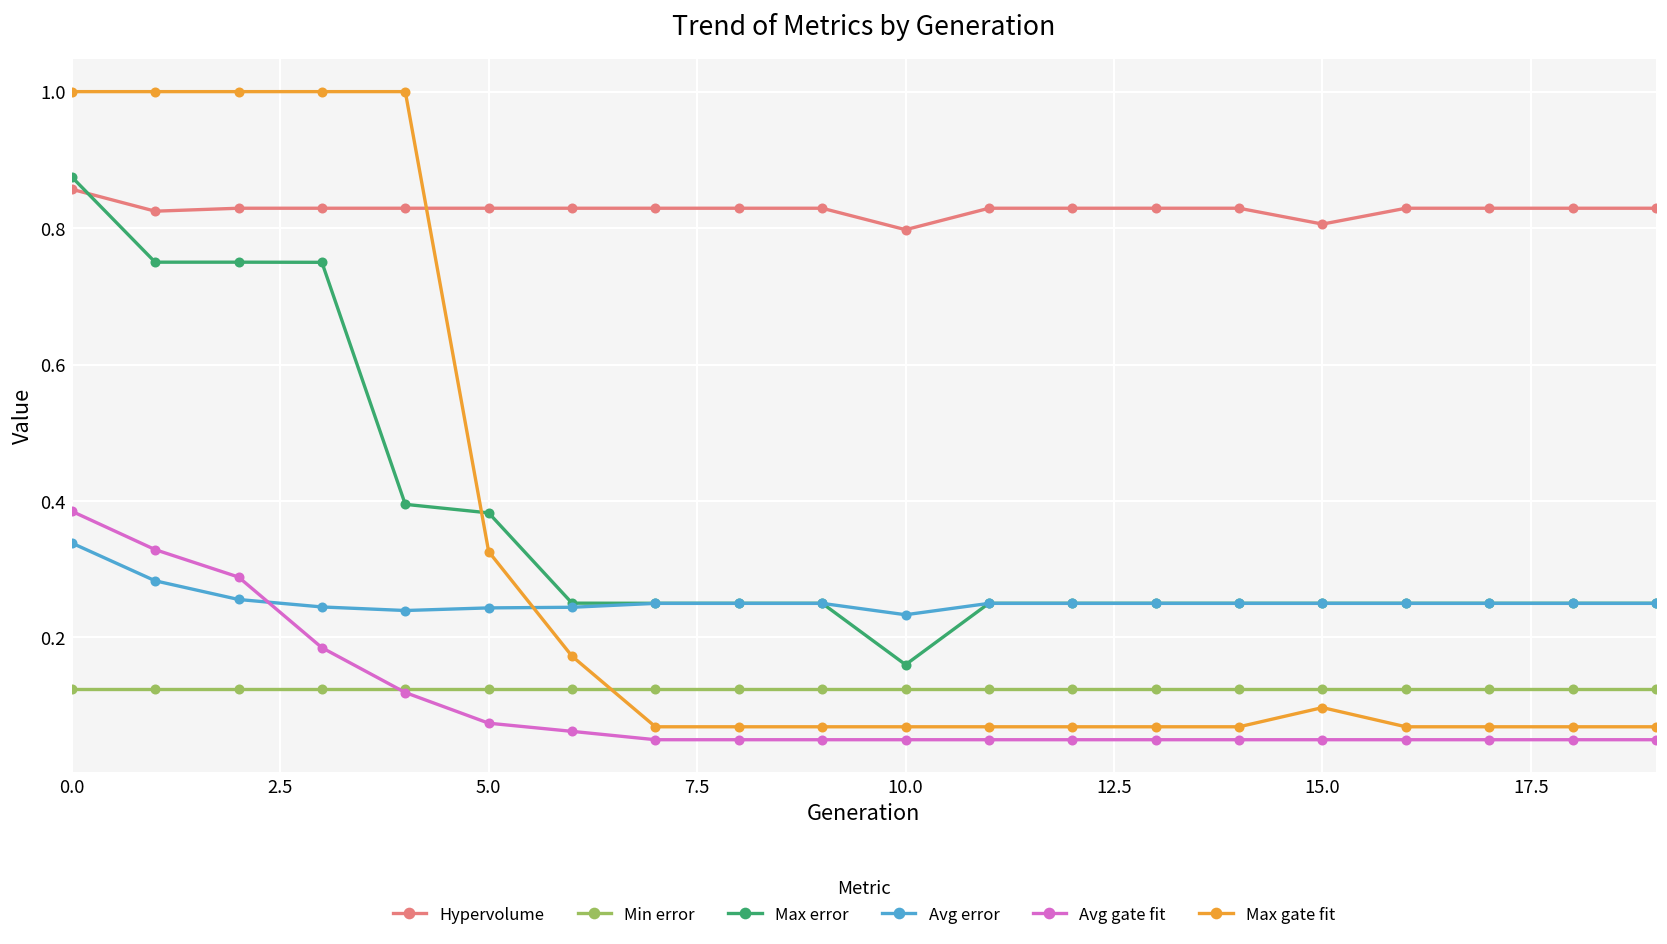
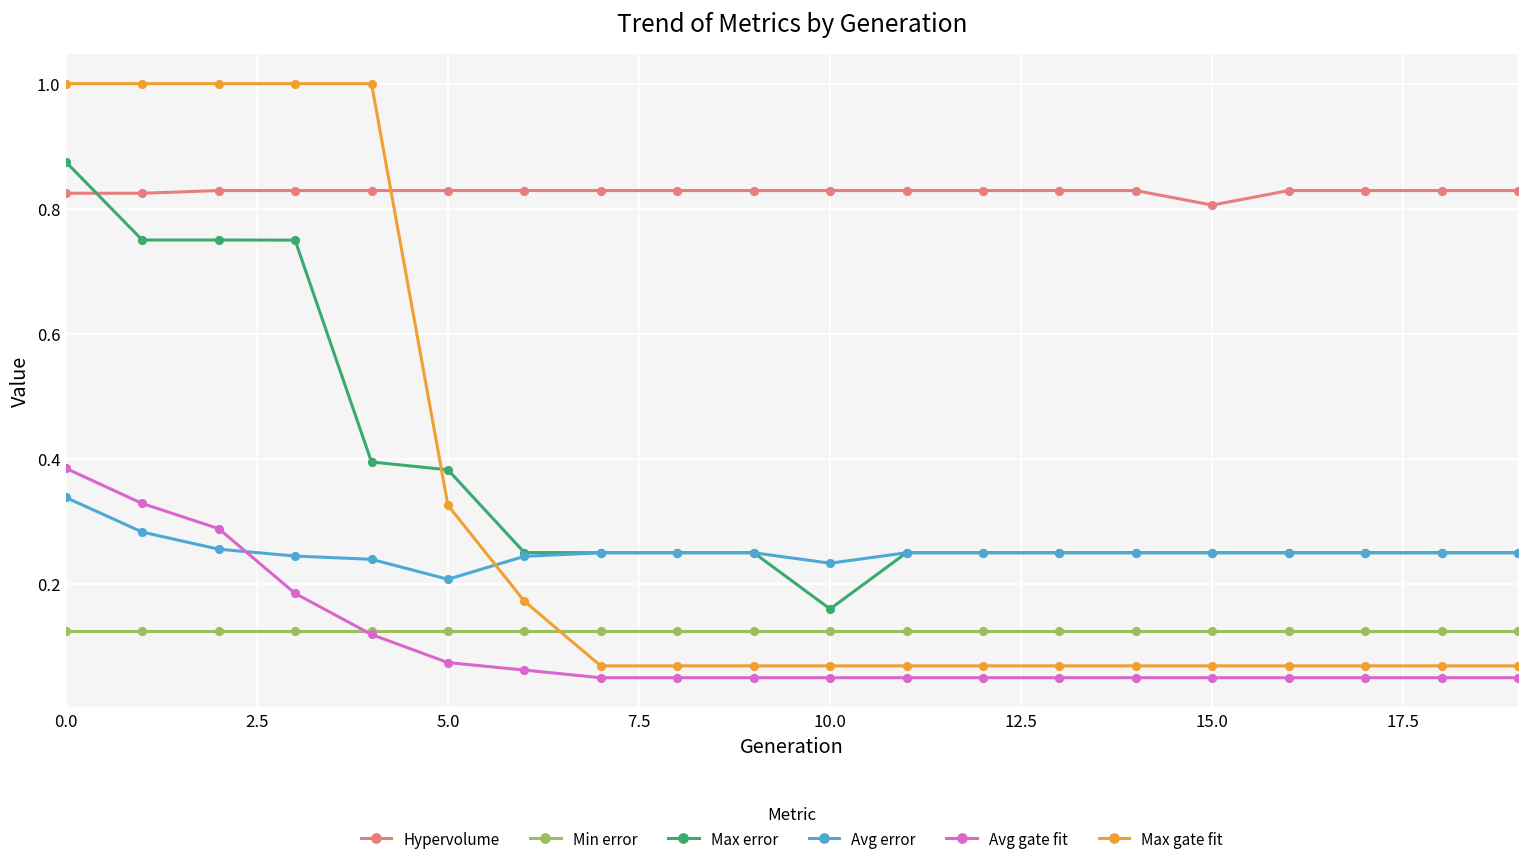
Hypervolume, 0.0: 0.86 -> 0.82
Avg error, 5.0: 0.24 -> 0.21
Hypervolume, 10.0: 0.80 -> 0.83
Max gate fit, 15.0: 0.10 -> 0.07
